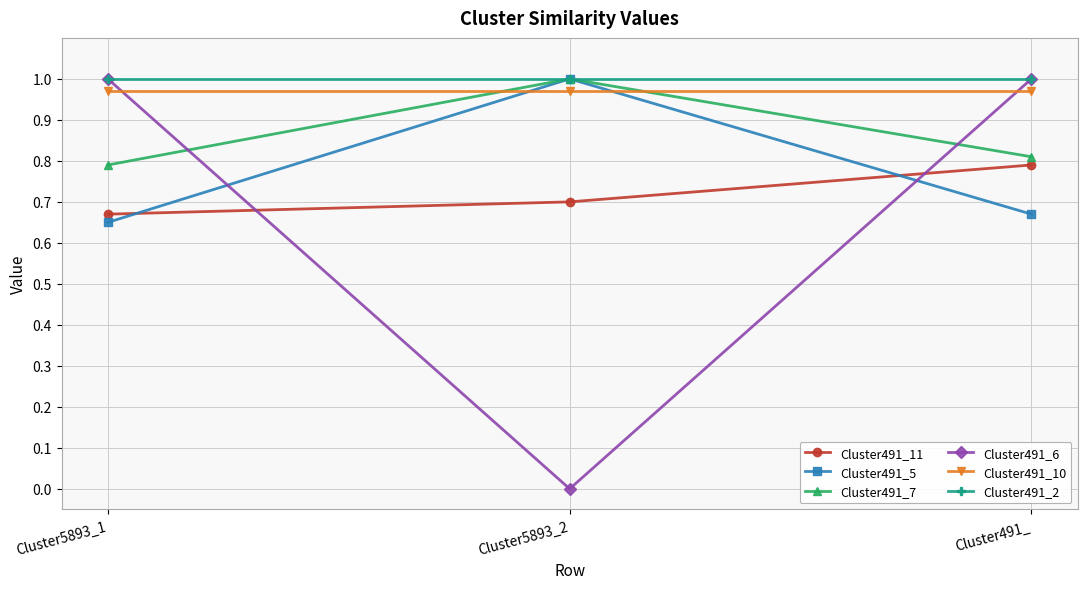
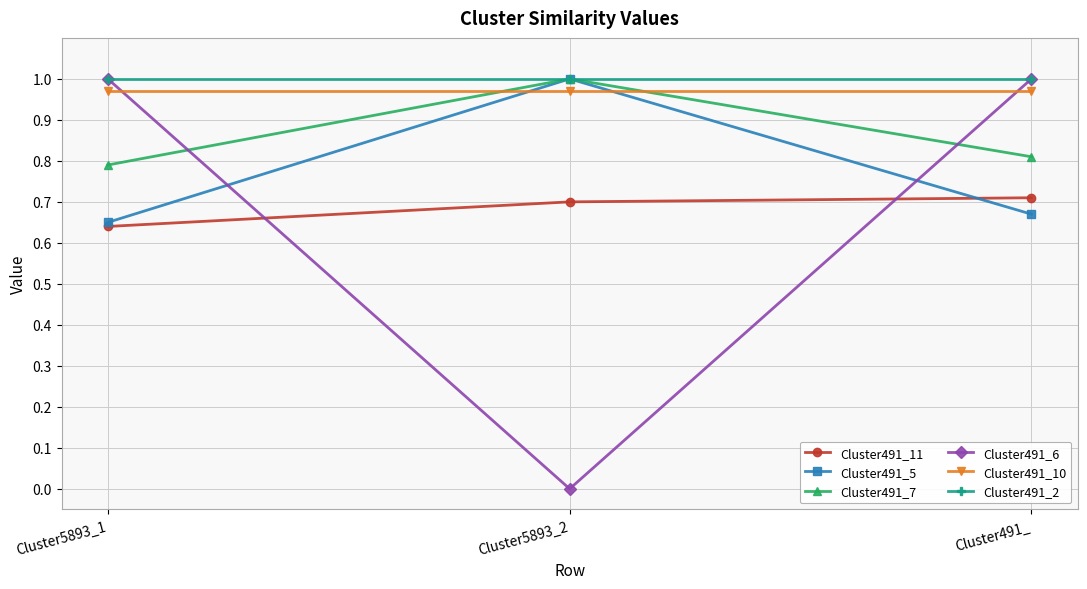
Cluster491_11, Cluster5893_1: 0.67 -> 0.64
Cluster491_11, Cluster491_: 0.79 -> 0.71
